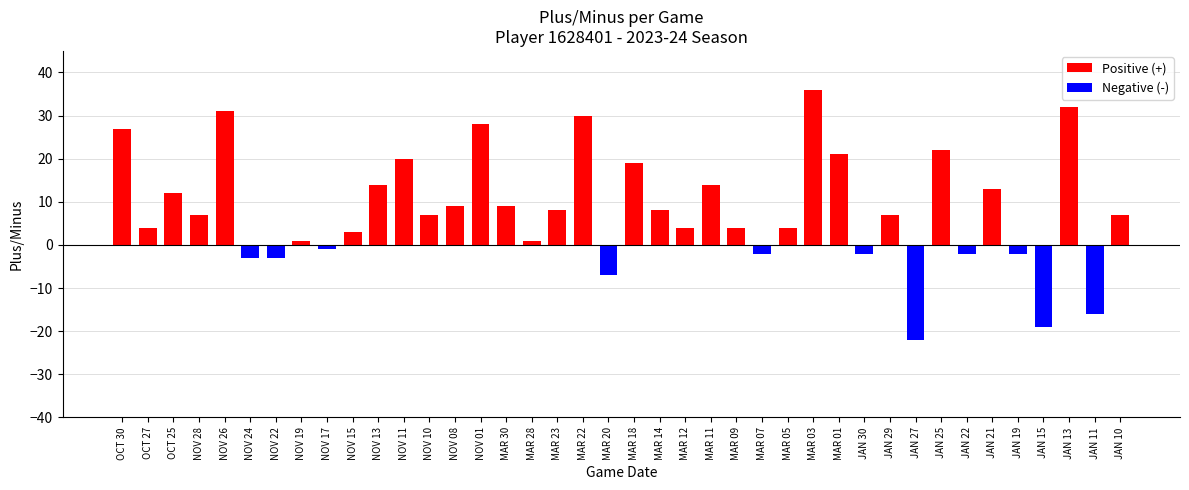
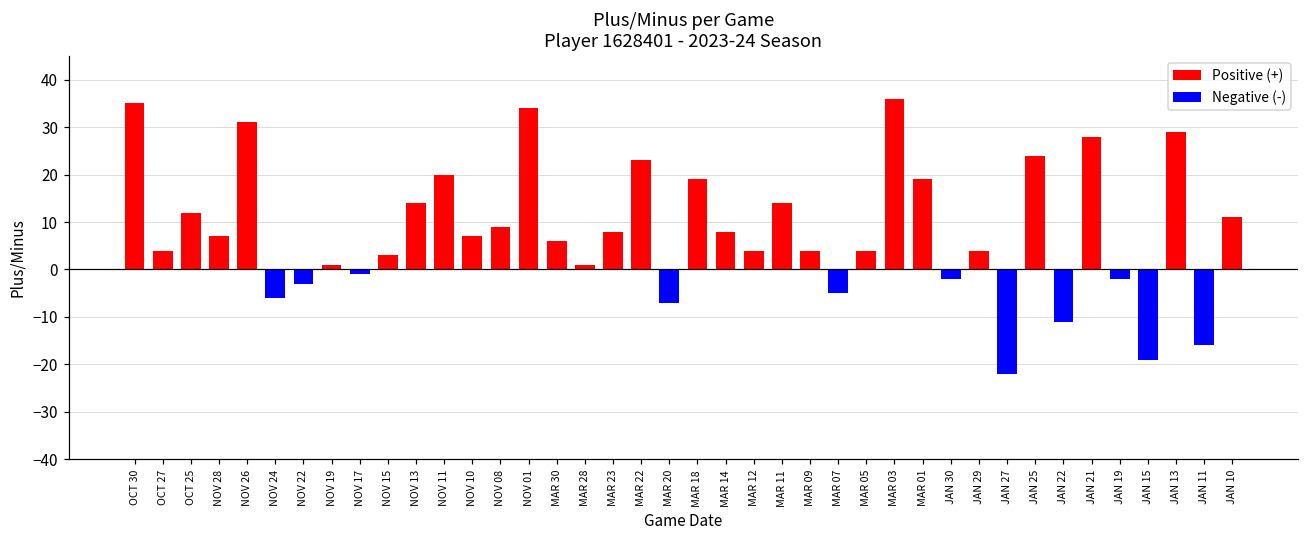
OCT 30: 27 -> 35
NOV 24: -3 -> -6
NOV 01: 28 -> 34
MAR 30: 9 -> 6
MAR 22: 30 -> 23
MAR 07: -2 -> -5
MAR 01: 21 -> 19
JAN 29: 7 -> 4
JAN 25: 22 -> 24
JAN 22: -2 -> -11
JAN 21: 13 -> 28
JAN 13: 32 -> 29
JAN 10: 7 -> 11
